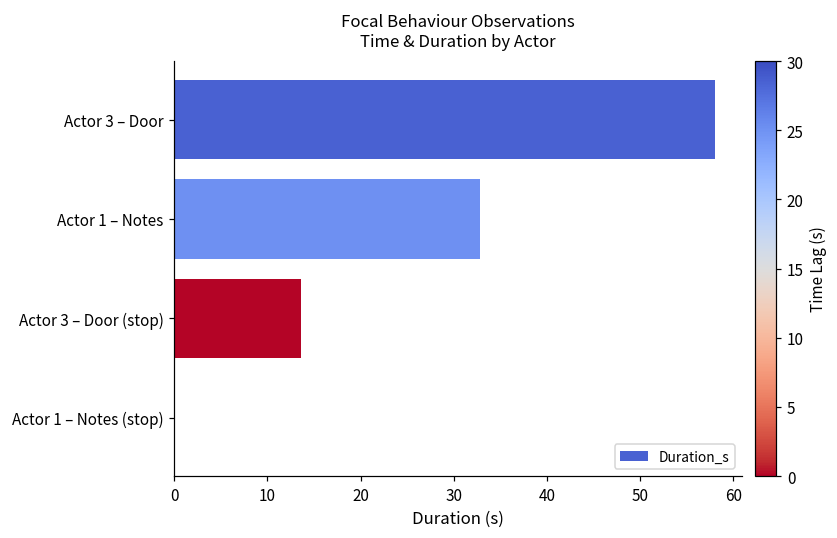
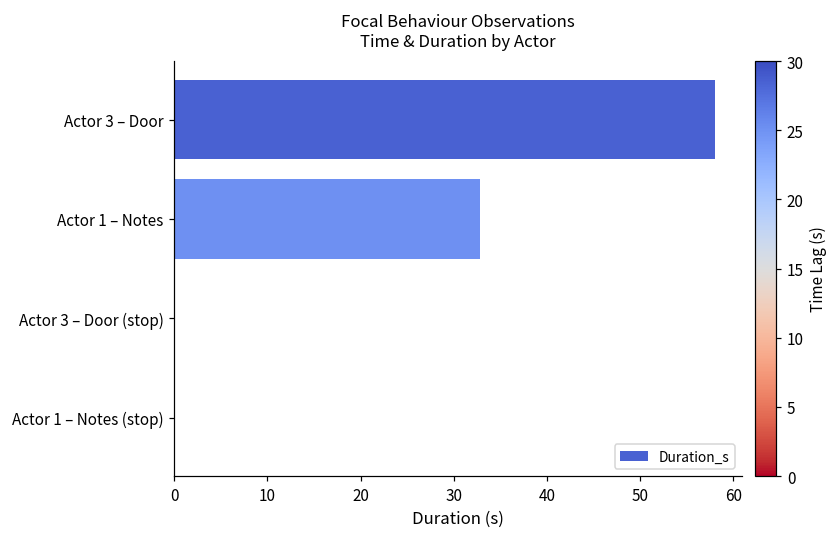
Actor 3 – Door (stop): 14 -> 0
